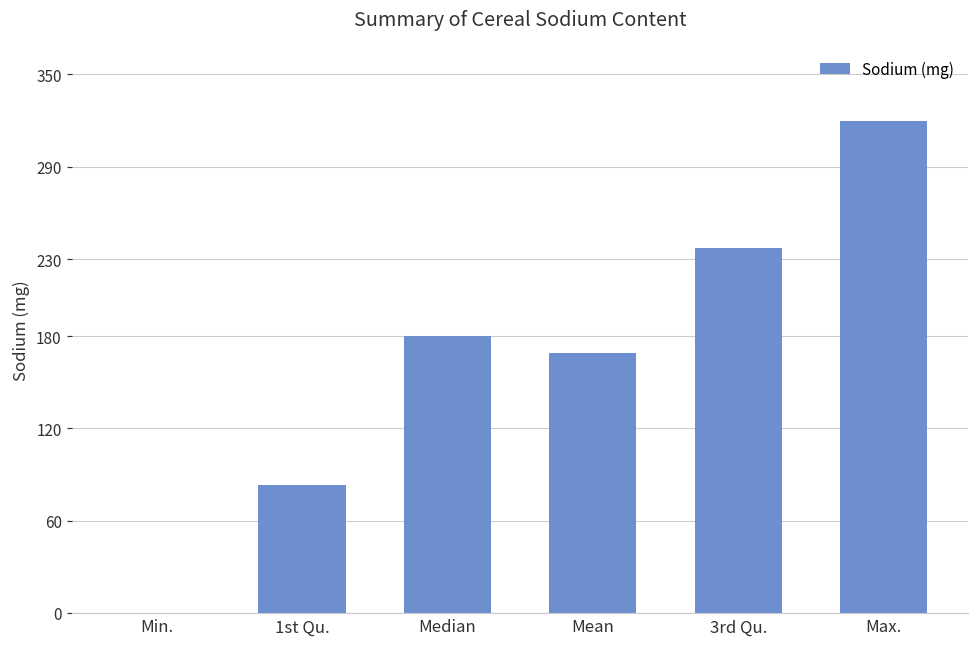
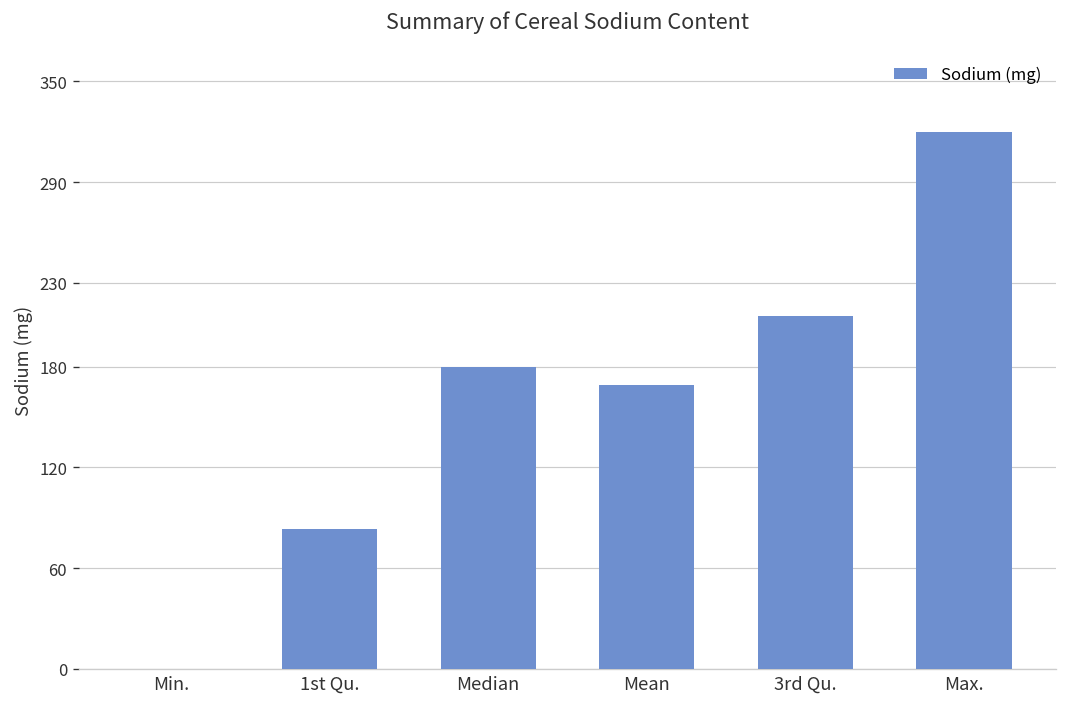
3rd Qu.: 237 -> 210
